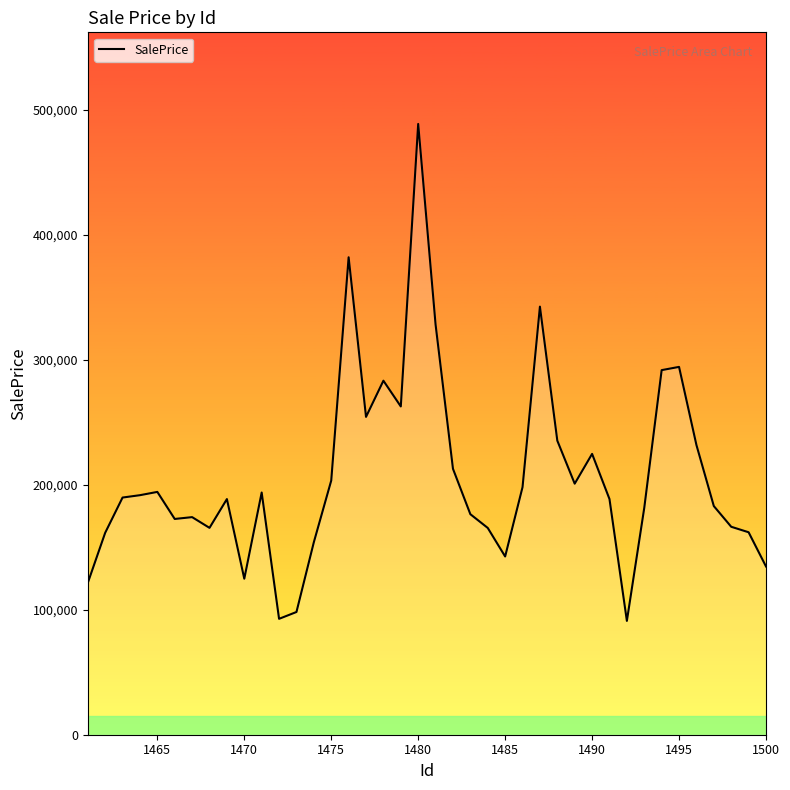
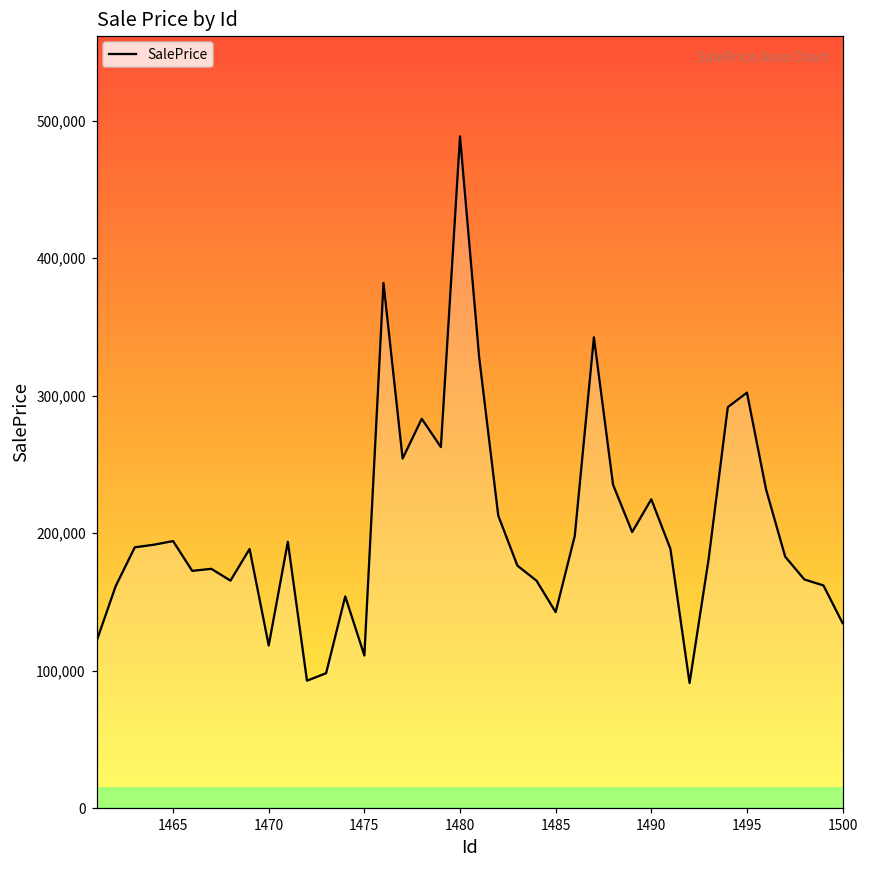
1470: 125,000 -> 118,000
1475: 203,000 -> 111,000
1495: 294,000 -> 302,000
